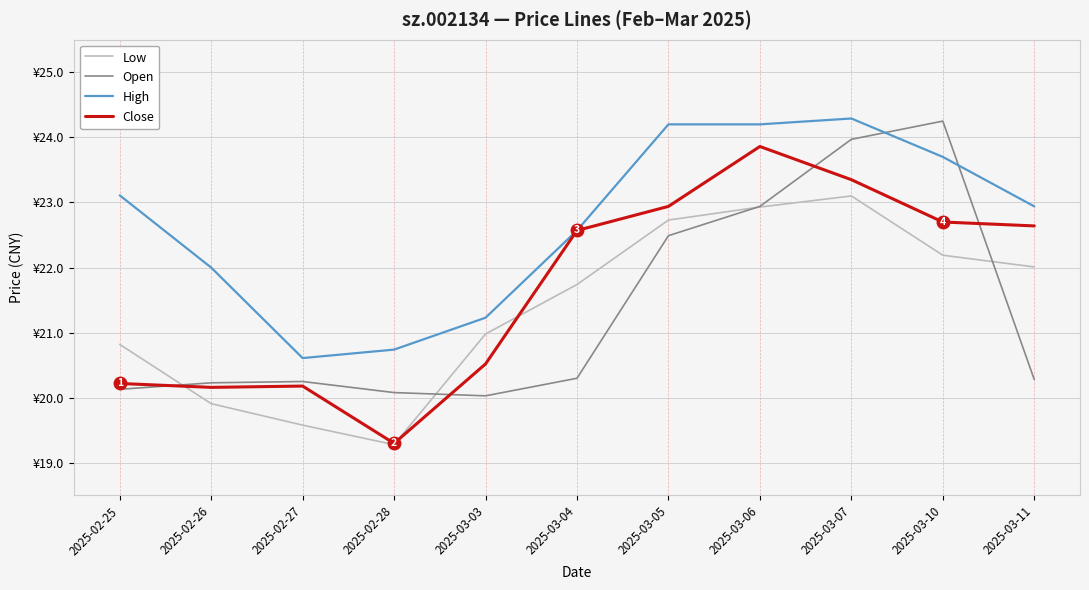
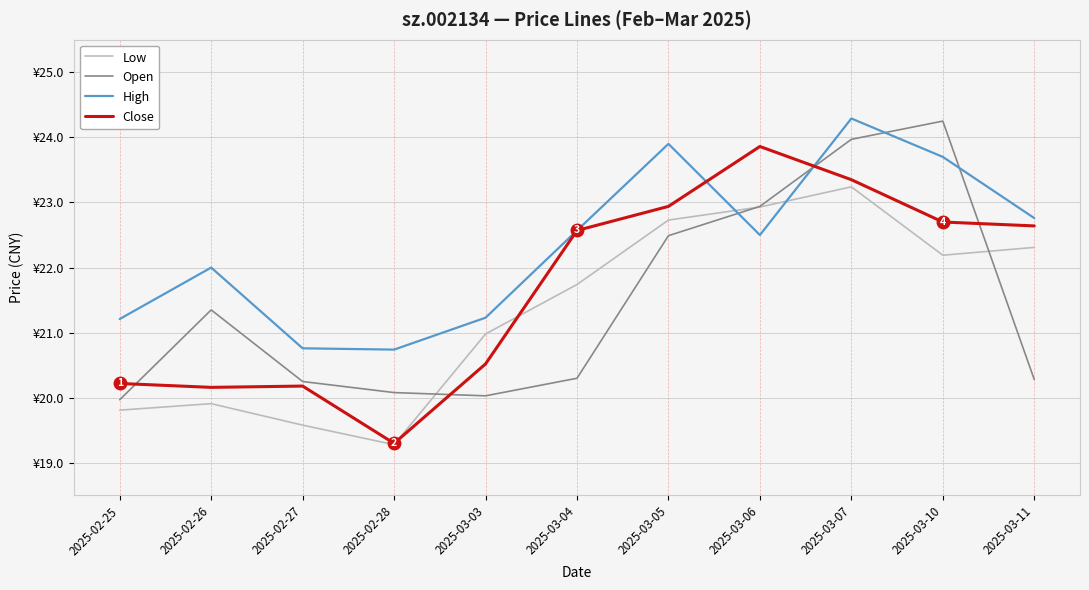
Low, 2025-02-25: ¥20.8 -> ¥19.8
Open, 2025-02-25: ¥20.1 -> ¥20.0
High, 2025-02-25: ¥23.1 -> ¥21.2
Open, 2025-02-26: ¥20.2 -> ¥21.4
High, 2025-02-27: ¥20.6 -> ¥20.8
High, 2025-03-05: ¥24.2 -> ¥23.9
High, 2025-03-06: ¥24.2 -> ¥22.5
Low, 2025-03-07: ¥23.1 -> ¥23.2
Low, 2025-03-11: ¥22.0 -> ¥22.3
High, 2025-03-11: ¥22.9 -> ¥22.8
